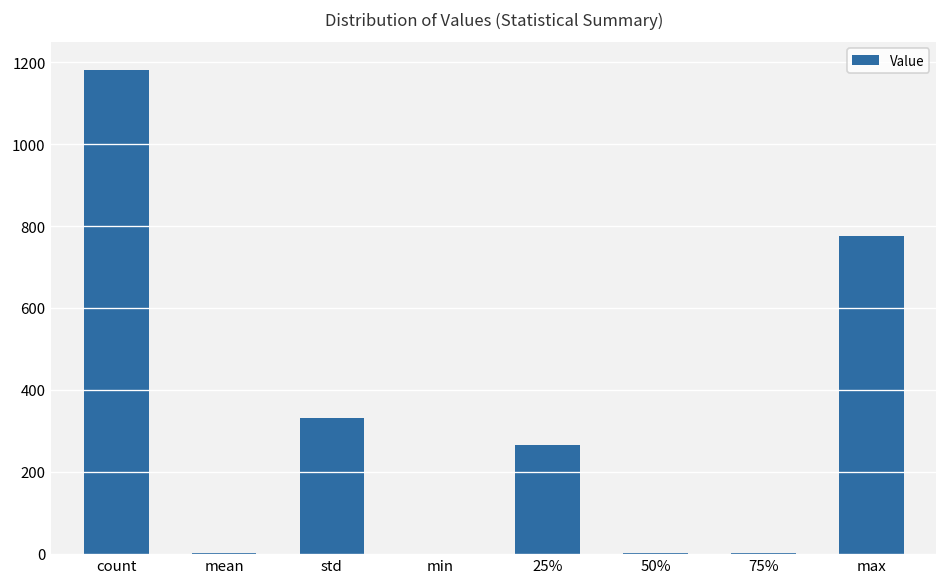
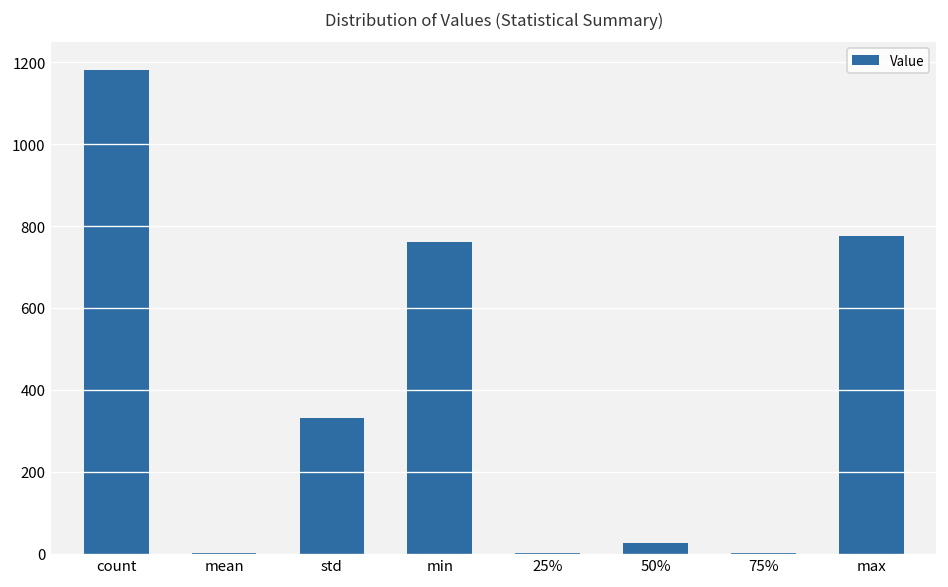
min: 0 -> 760
25%: 270 -> 0
50%: 0 -> 30
